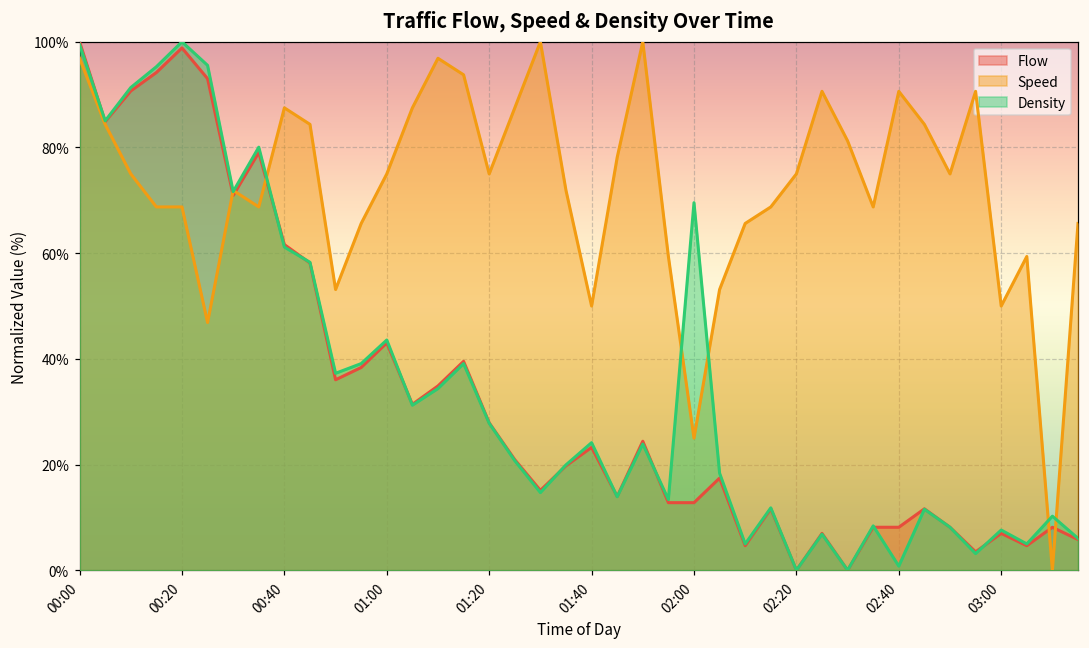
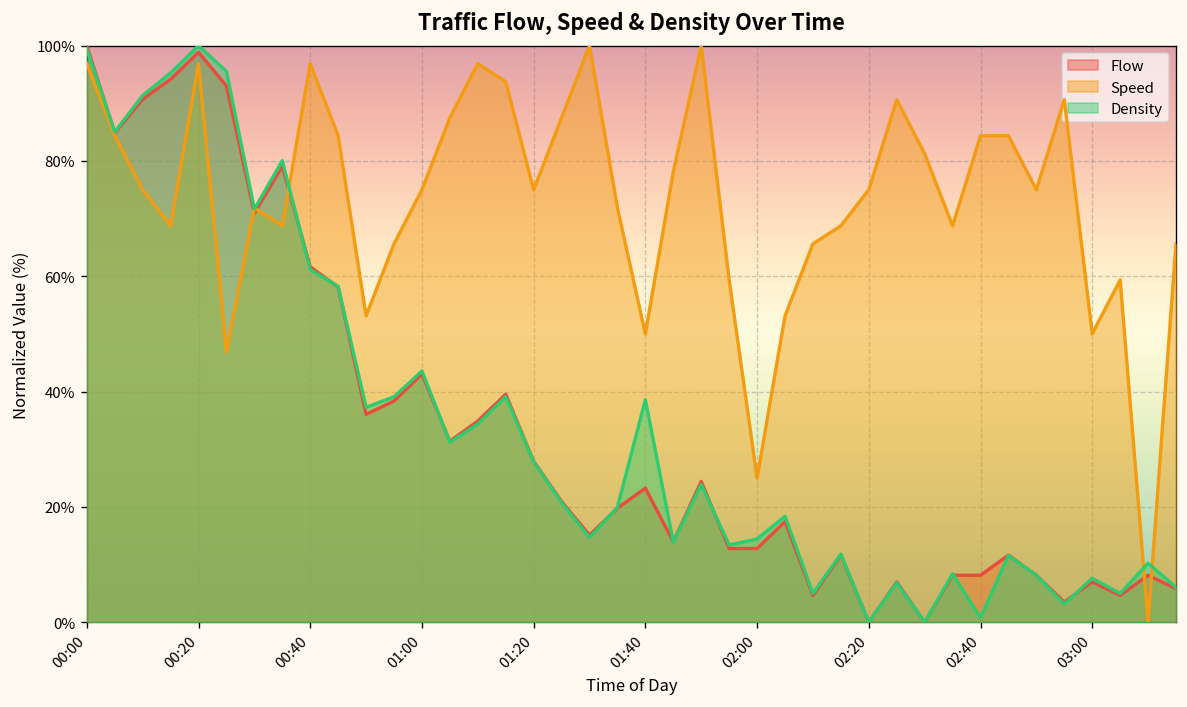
Speed, 00:20: 69% -> 97%
Speed, 00:40: 87% -> 97%
Density, 01:40: 24% -> 39%
Density, 02:00: 70% -> 14%
Speed, 02:40: 91% -> 84%
